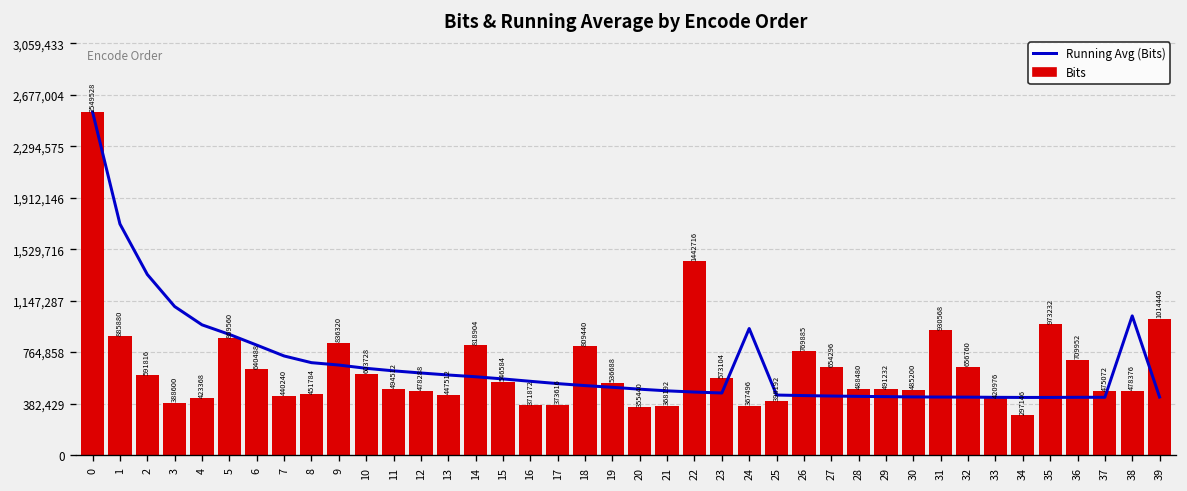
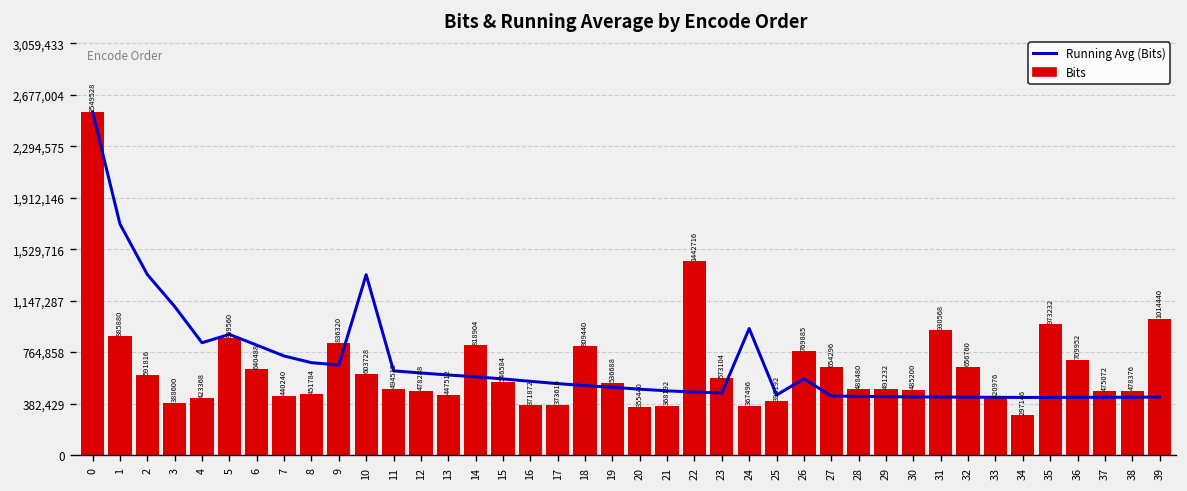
Running Avg (Bits), 4: 970,000 -> 830,000
Running Avg (Bits), 10: 640,000 -> 1,340,000
Running Avg (Bits), 26: 440,000 -> 570,000
Running Avg (Bits), 38: 1,030,000 -> 430,000
